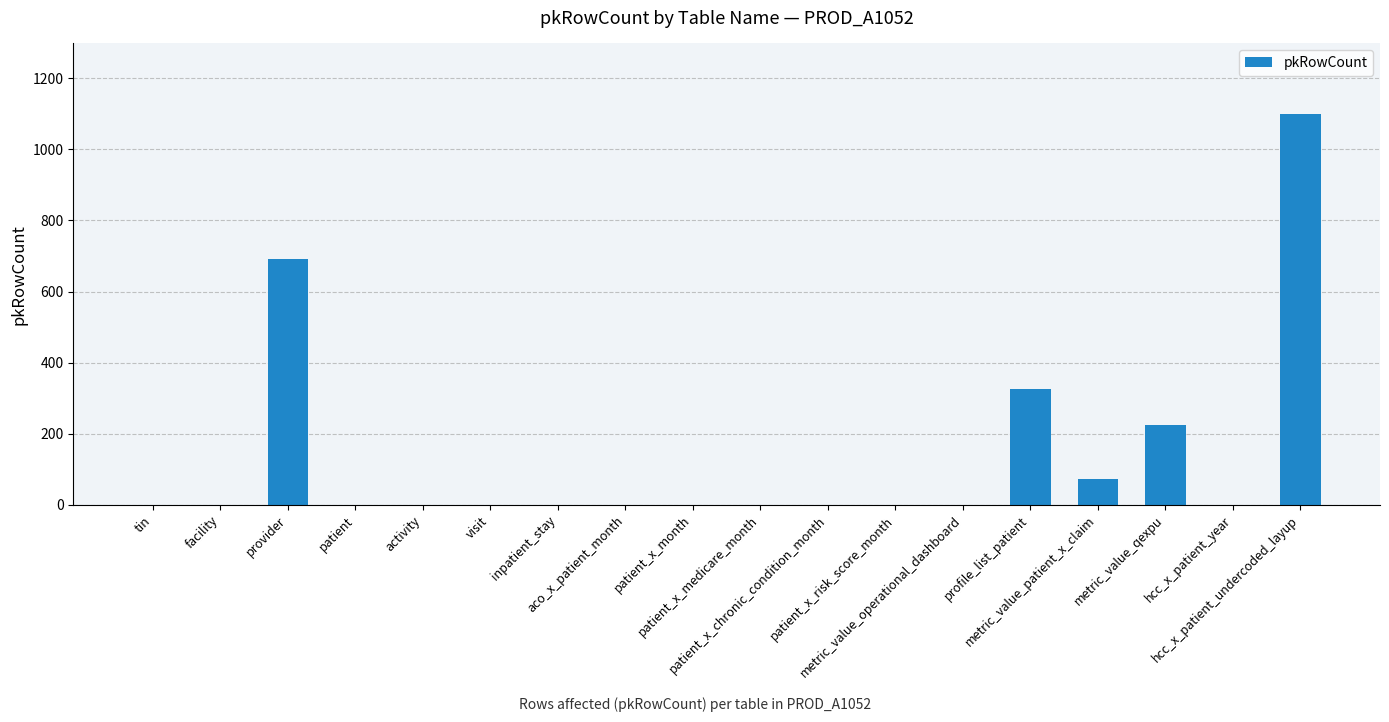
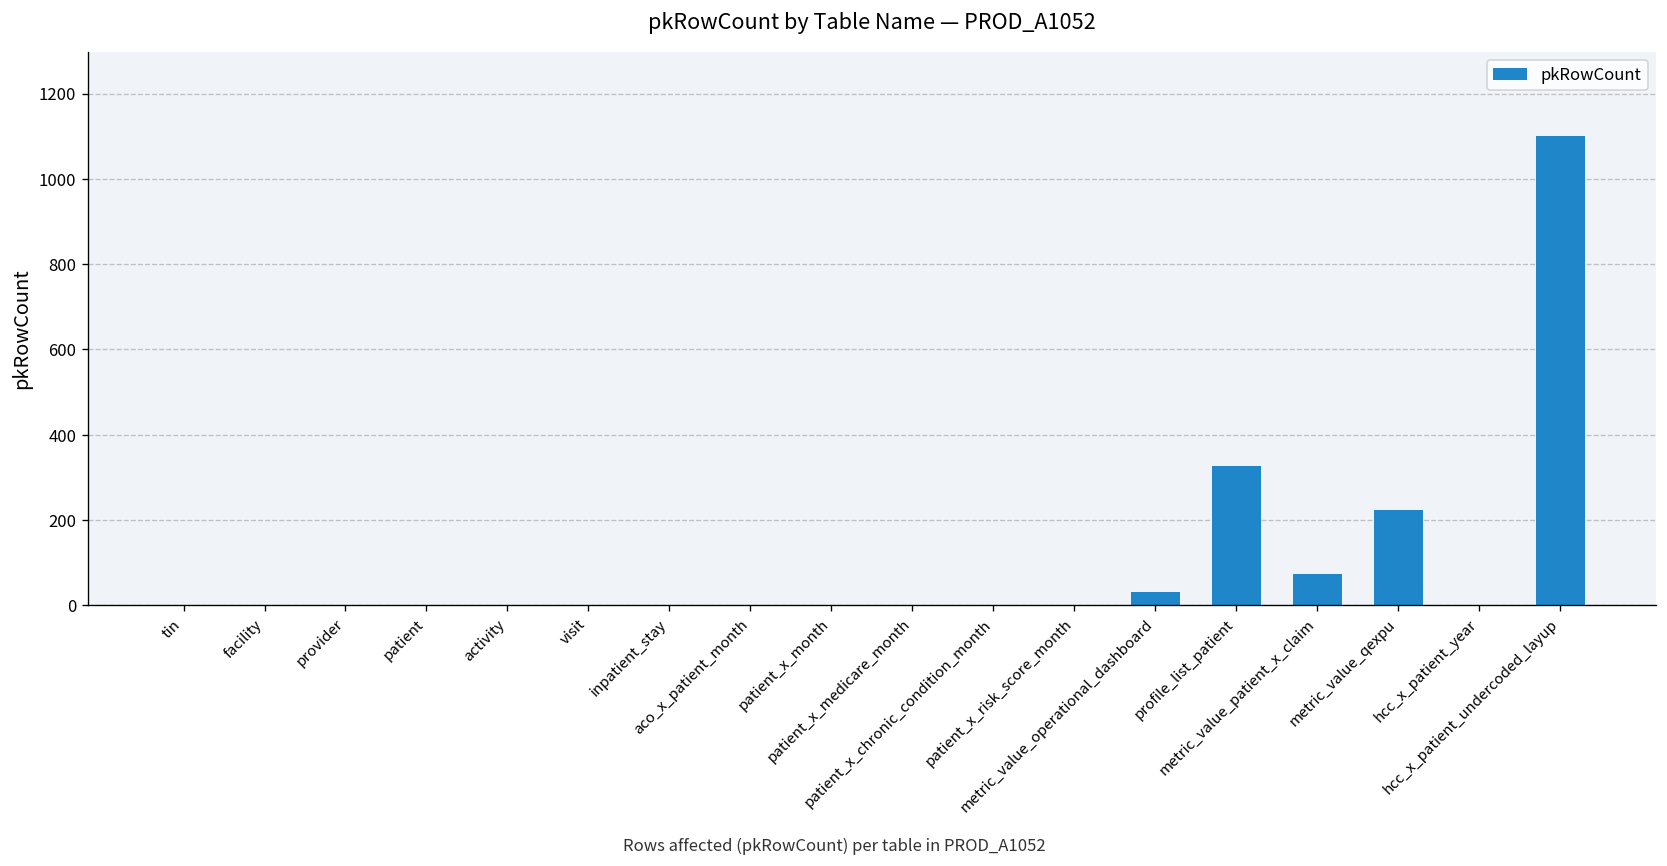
provider: 690 -> 0
metric_value_operational_dashboard: 0 -> 30
